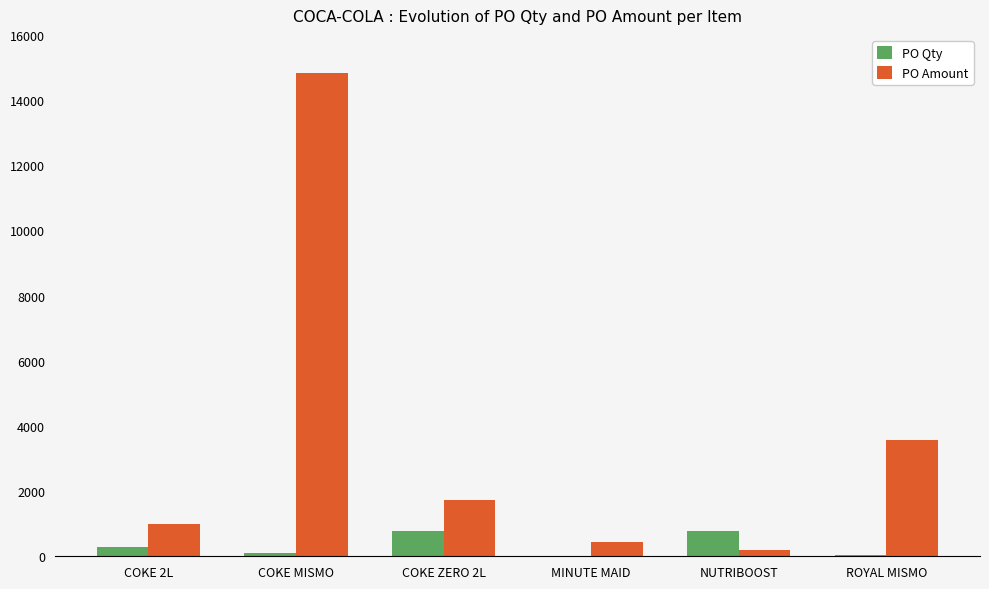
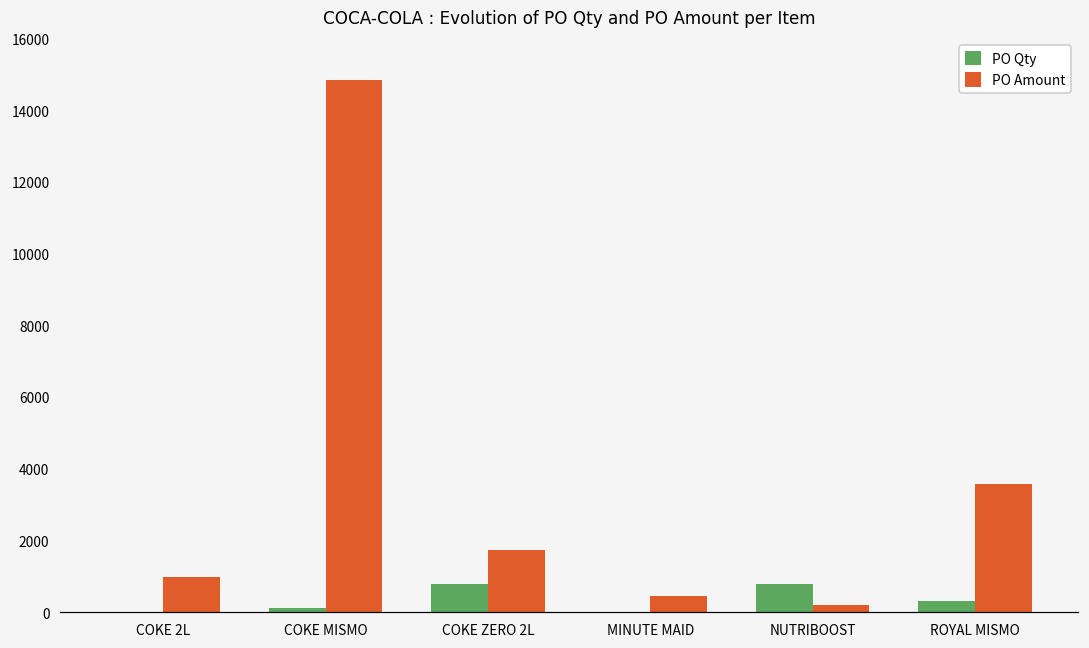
PO Qty, COKE 2L: 300 -> 0
PO Qty, ROYAL MISMO: 0 -> 300
